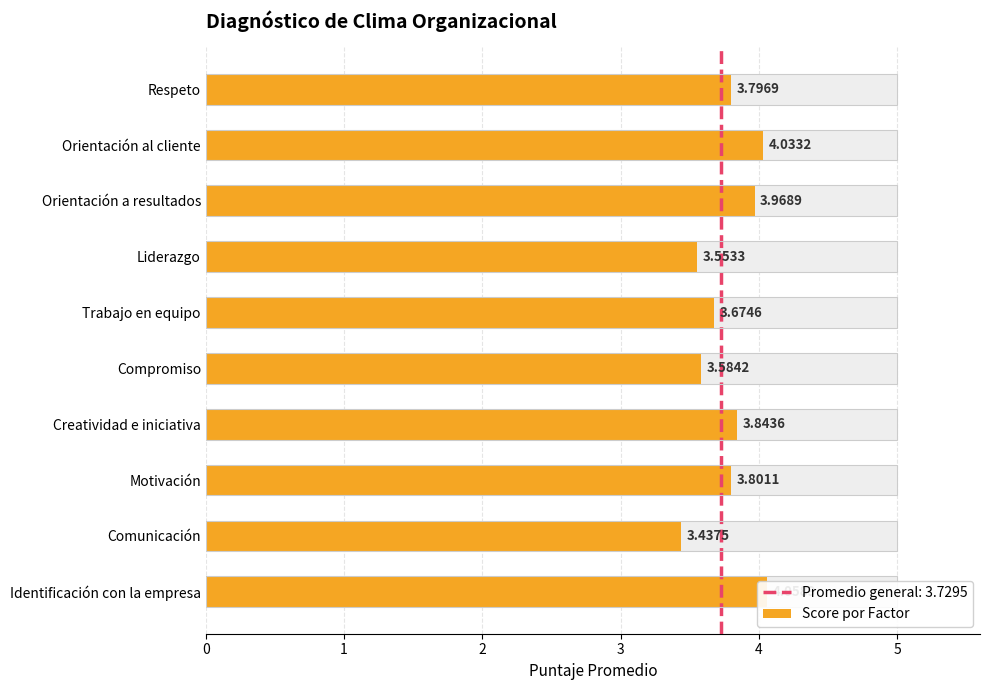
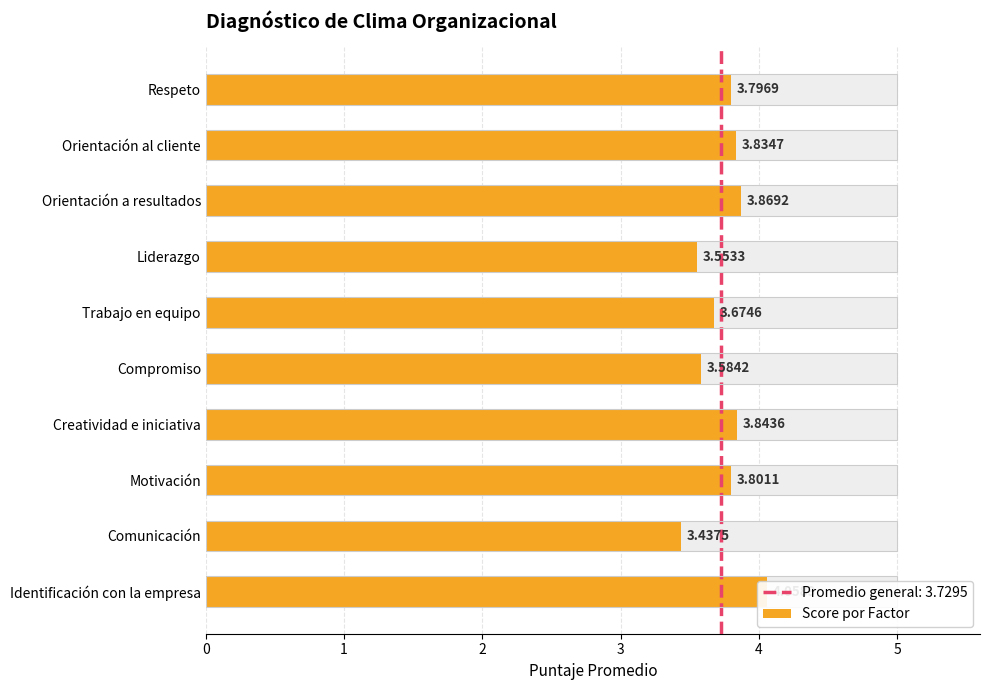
Score por Factor, Orientación al cliente: 4.0332 -> 3.8347
Score por Factor, Orientación a resultados: 3.9689 -> 3.8692
